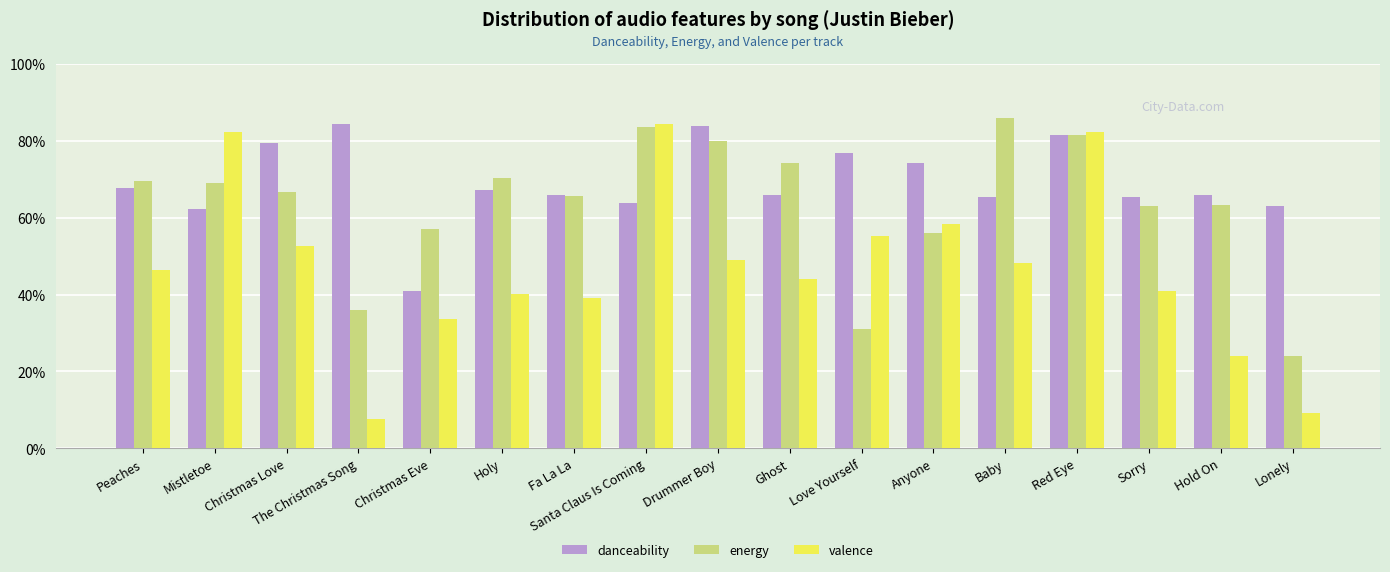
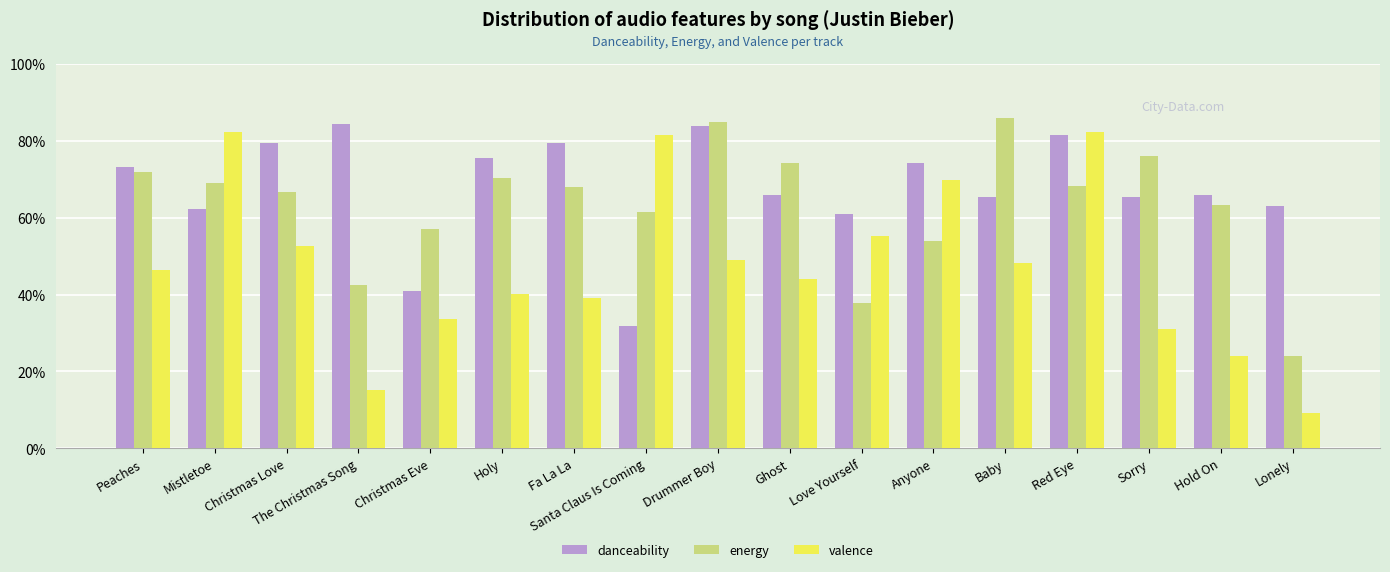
danceability, Peaches: 68% -> 73%
energy, Peaches: 70% -> 72%
energy, The Christmas Song: 36% -> 43%
valence, The Christmas Song: 8% -> 15%
danceability, Holy: 67% -> 76%
danceability, Fa La La: 66% -> 79%
energy, Fa La La: 66% -> 68%
danceability, Santa Claus Is Coming: 64% -> 32%
energy, Santa Claus Is Coming: 84% -> 62%
valence, Santa Claus Is Coming: 85% -> 81%
energy, Drummer Boy: 80% -> 85%
danceability, Love Yourself: 77% -> 61%
energy, Love Yourself: 31% -> 38%
energy, Anyone: 56% -> 54%
valence, Anyone: 58% -> 70%
energy, Red Eye: 82% -> 68%
energy, Sorry: 63% -> 76%
valence, Sorry: 41% -> 31%
